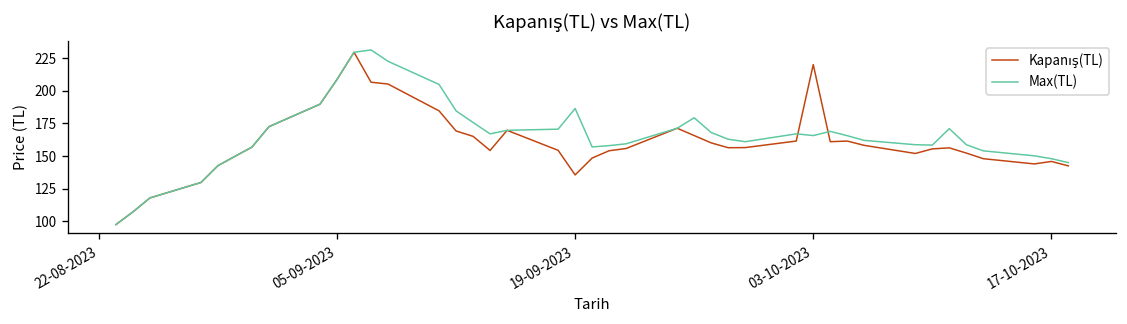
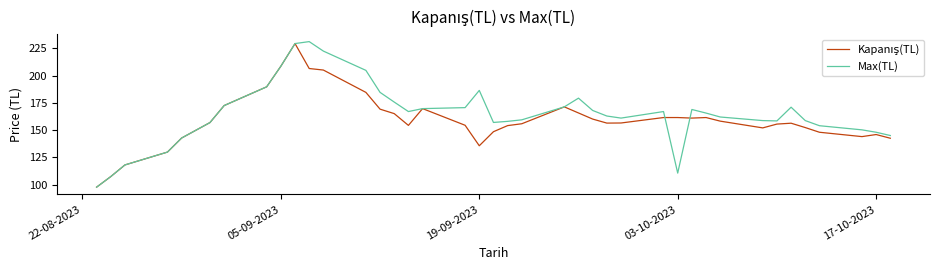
Kapanış(TL), 03-10-2023: 220 -> 162
Max(TL), 03-10-2023: 166 -> 111
